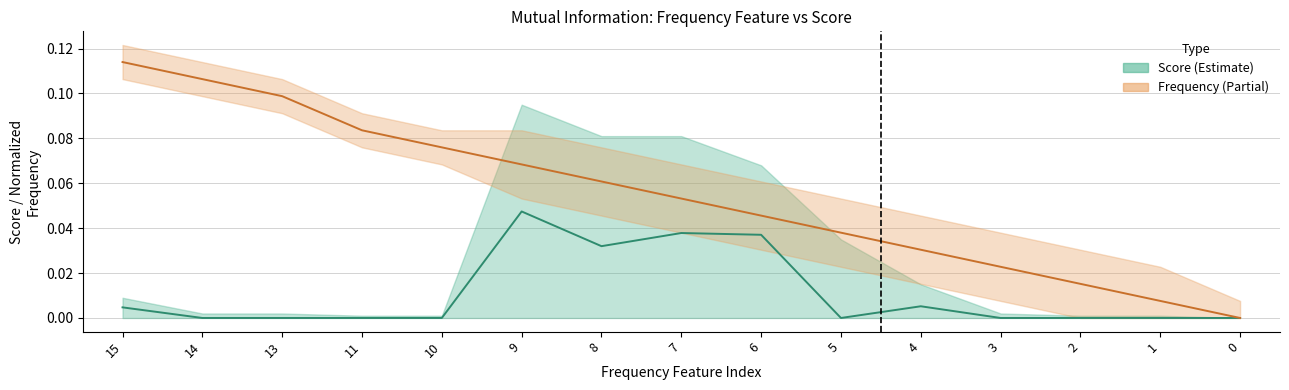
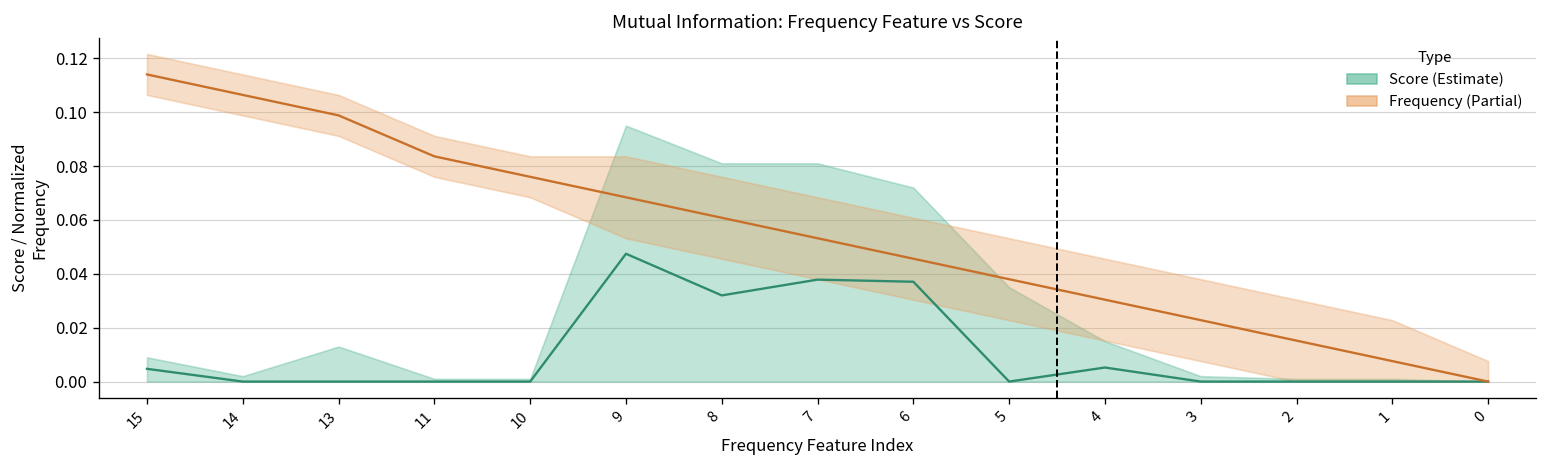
Score (Estimate), 13: 0.002 -> 0.013
Score (Estimate), 6: 0.068 -> 0.072
